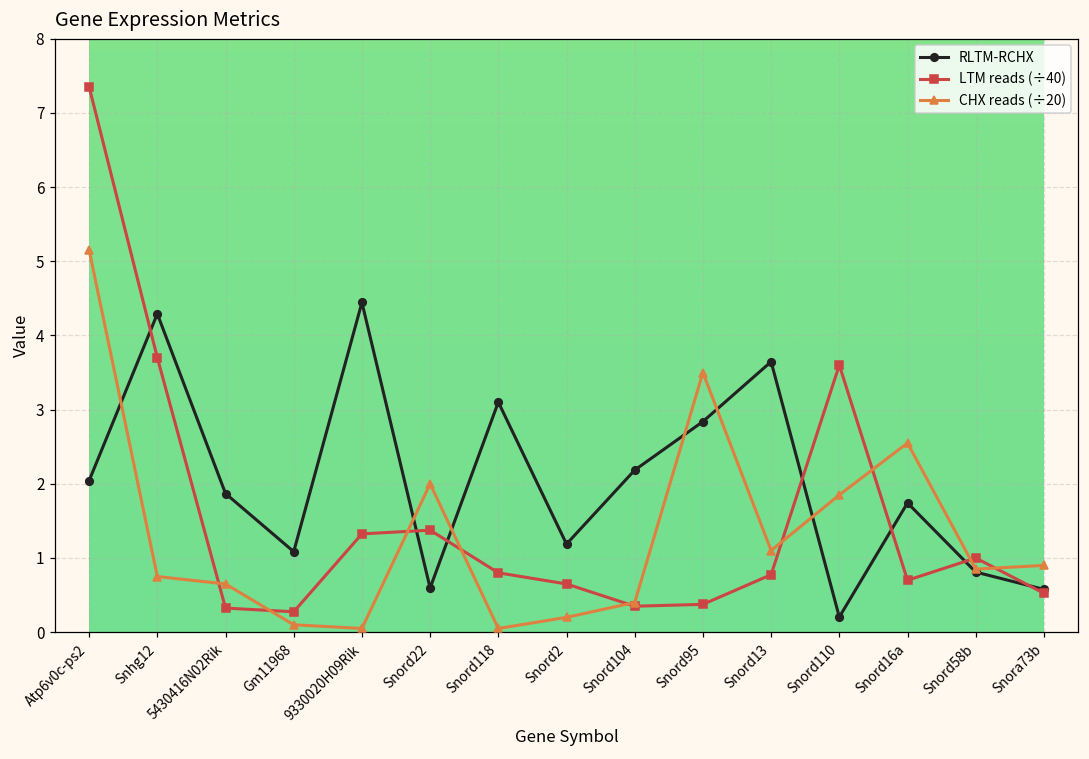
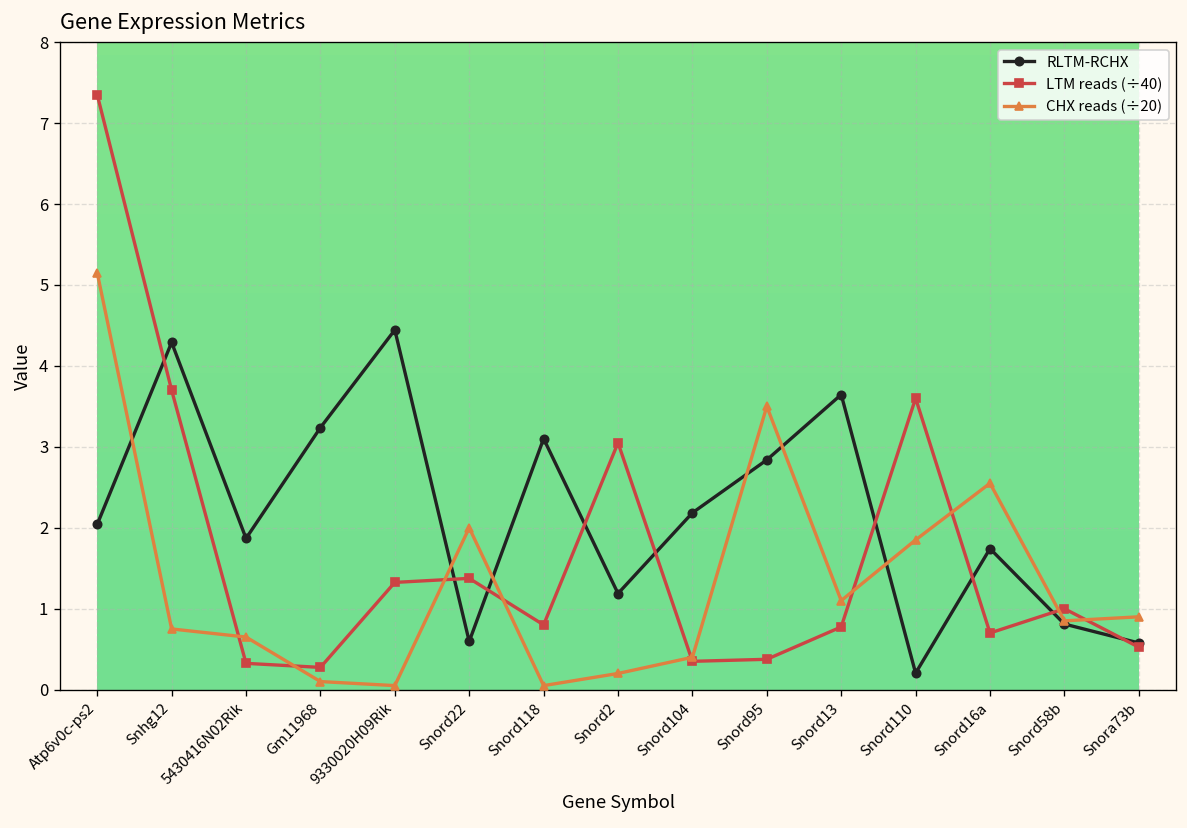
RLTM-RCHX, Gm11968: 1.1 -> 3.2
LTM reads (÷40), Snord2: 0.7 -> 3.1
